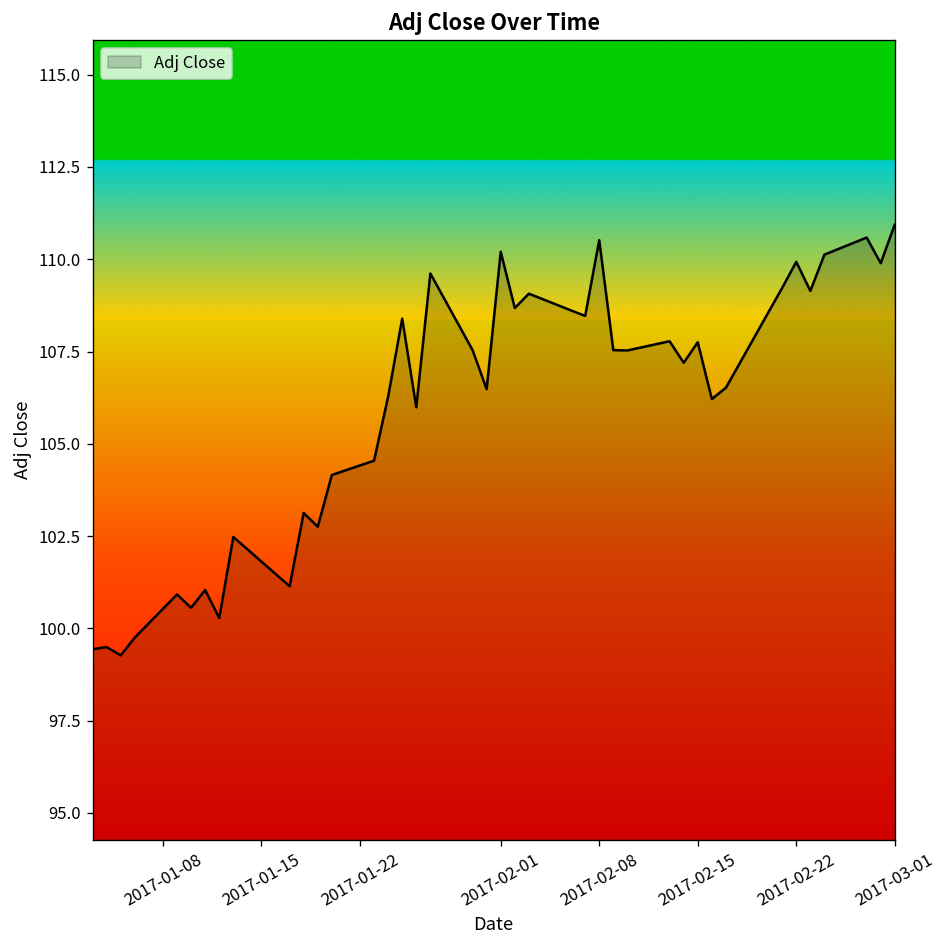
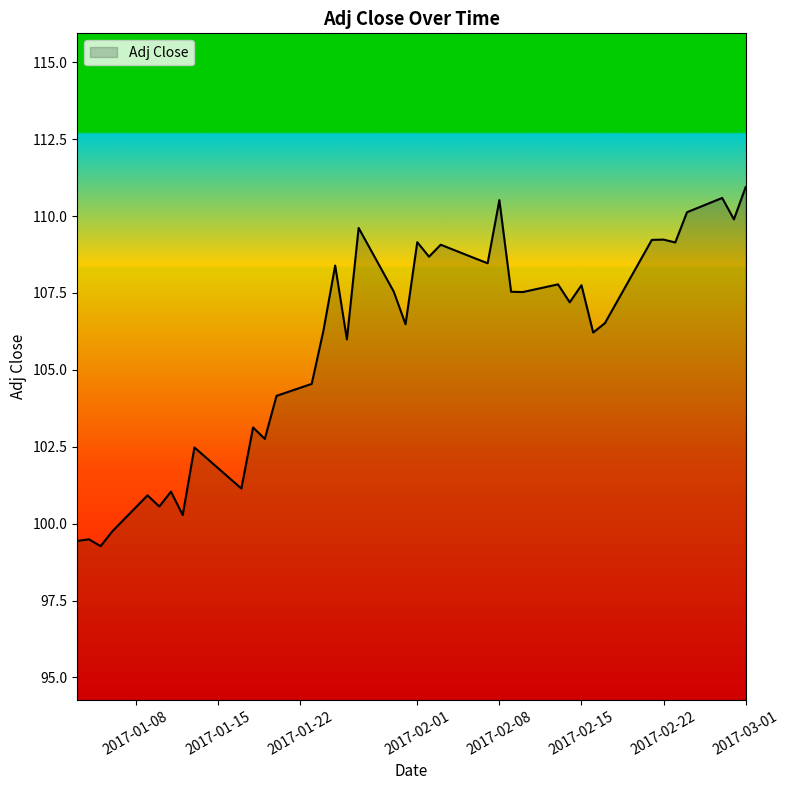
2017-02-01: 110.2 -> 109.2
2017-02-22: 109.9 -> 109.2
